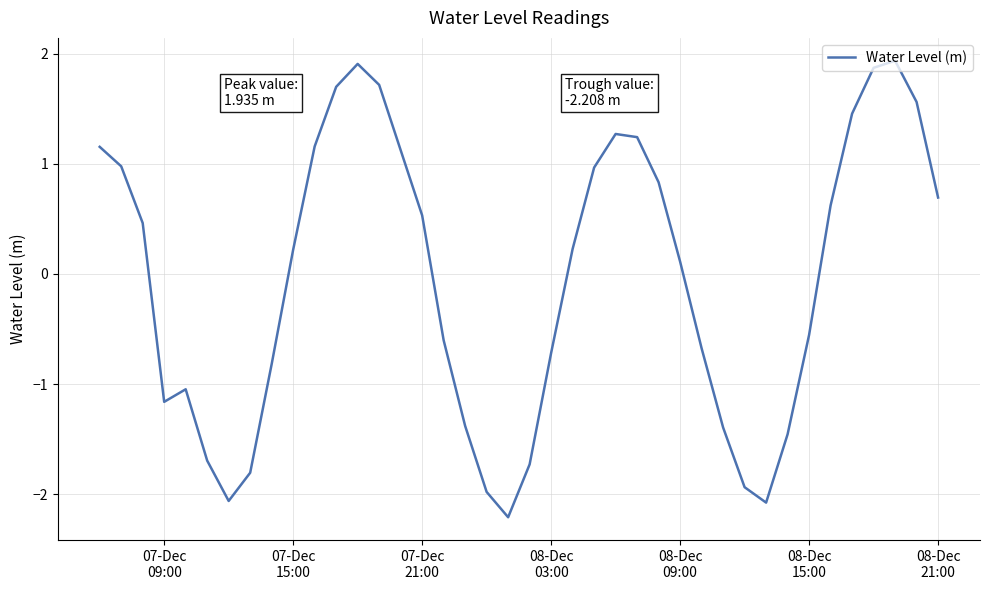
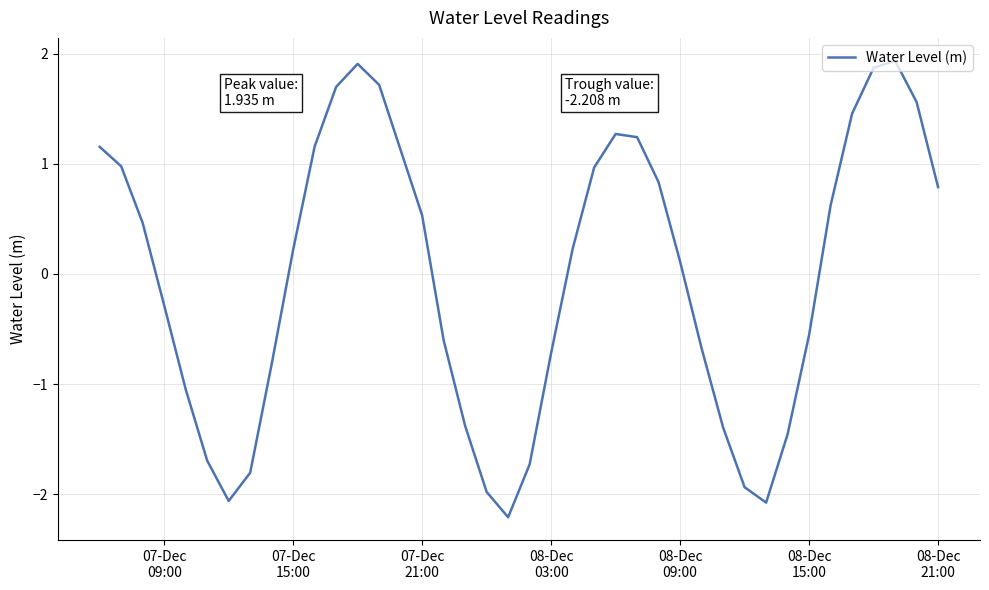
07-Dec 09:00: -1.16 -> -0.28
08-Dec 21:00: 0.69 -> 0.79
